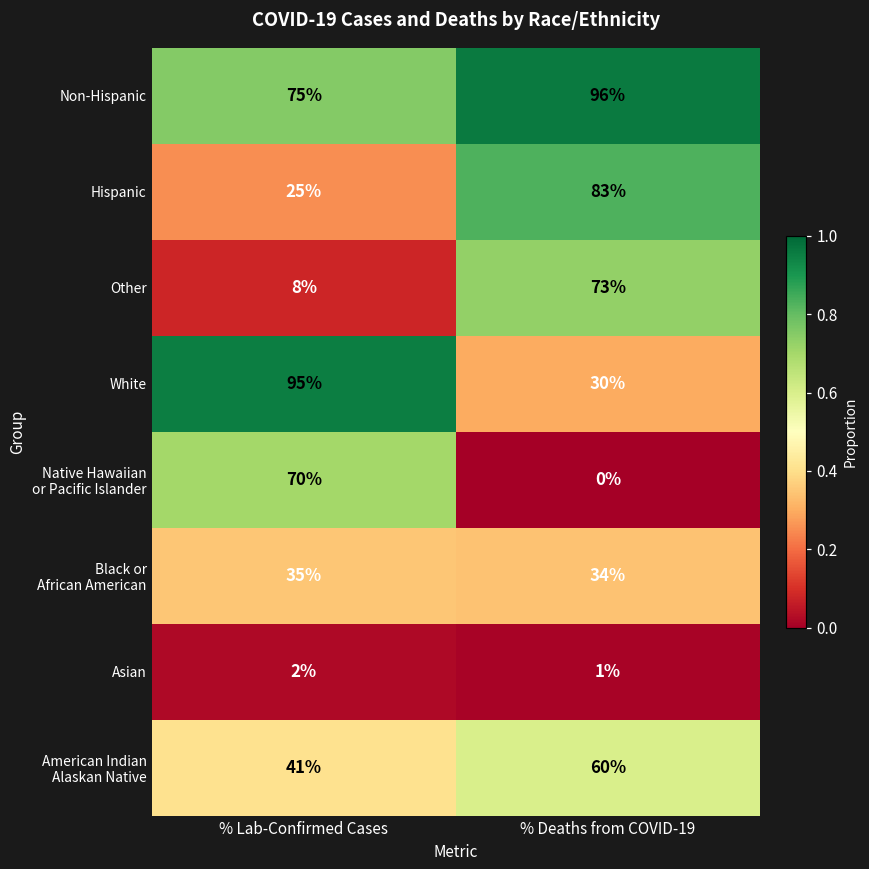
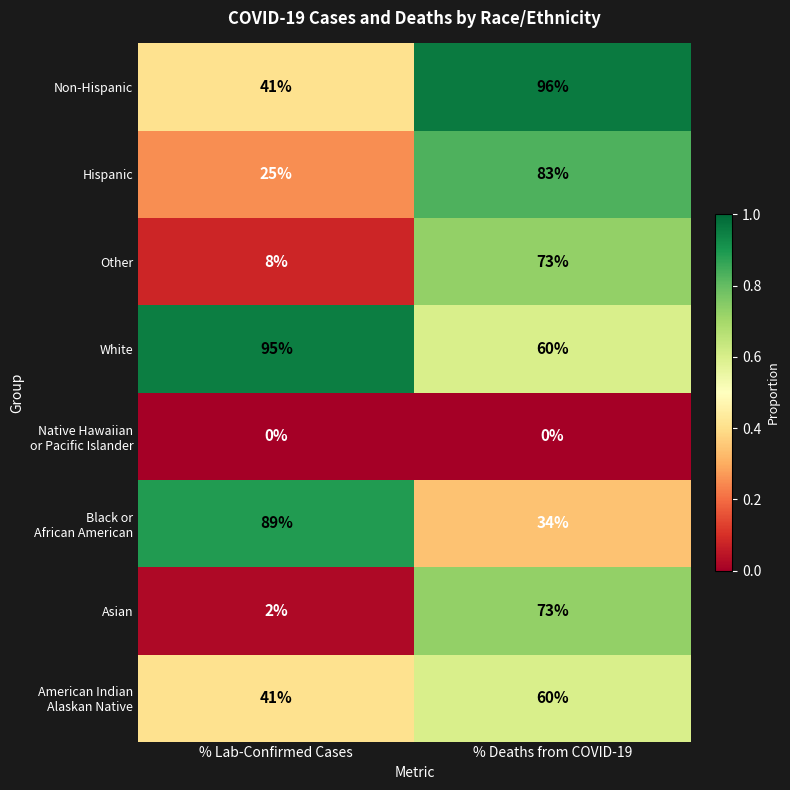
Non-Hispanic, % Lab-Confirmed Cases: 75% -> 41%
White, % Deaths from COVID-19: 30% -> 60%
Native Hawaiian or Pacific Islander, % Lab-Confirmed Cases: 70% -> 0%
Black or African American, % Lab-Confirmed Cases: 35% -> 89%
Asian, % Deaths from COVID-19: 1% -> 73%
